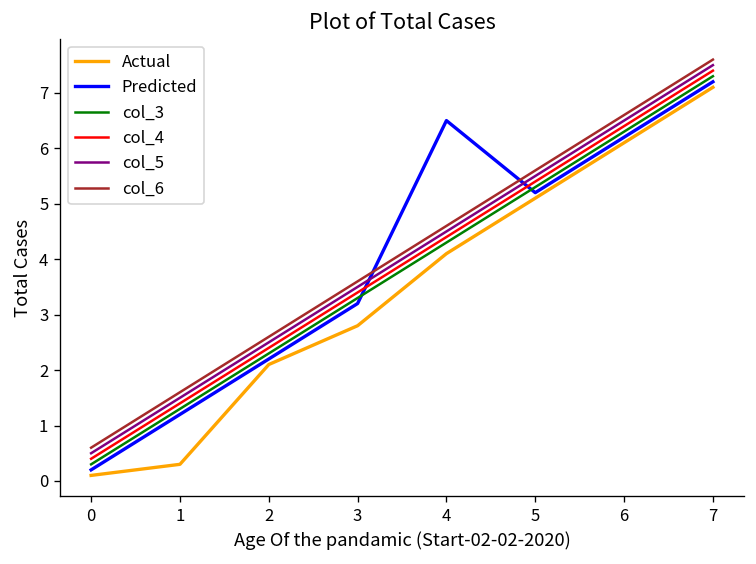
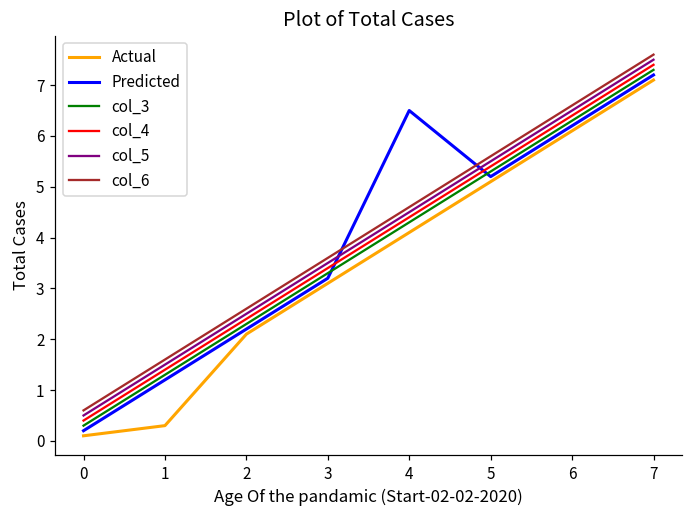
Actual, 3: 2.8 -> 3.1
